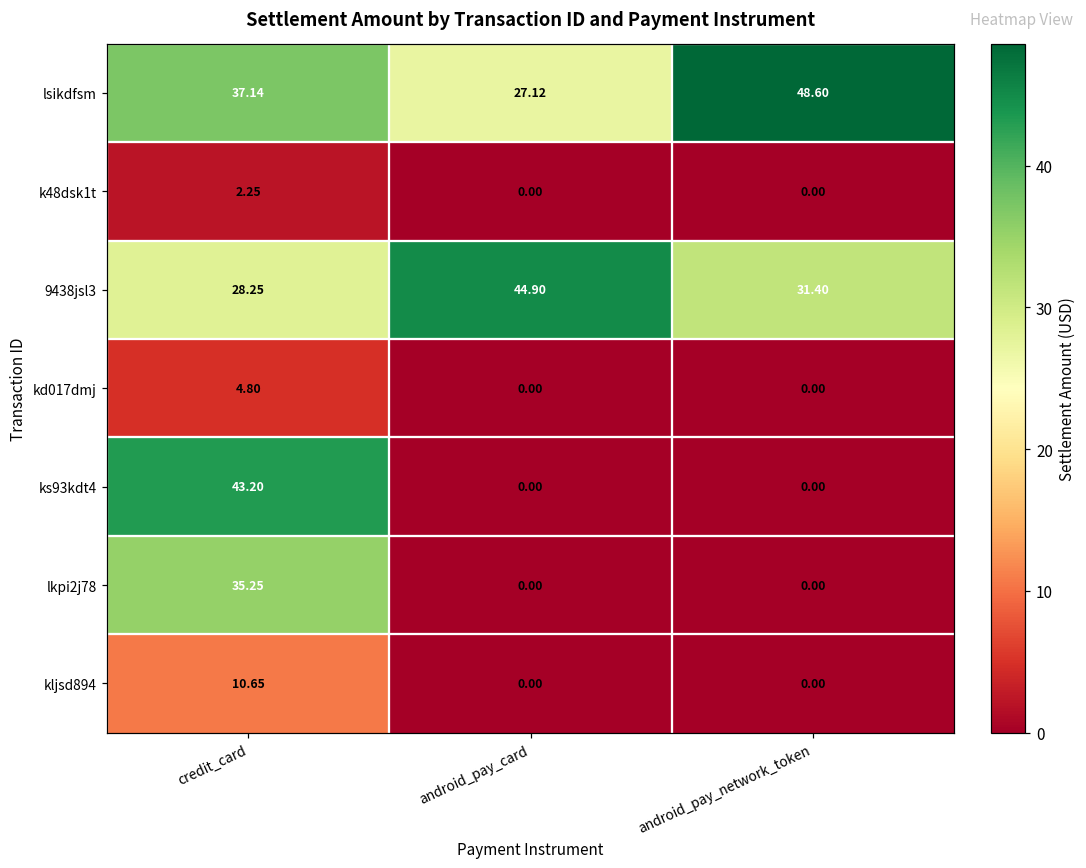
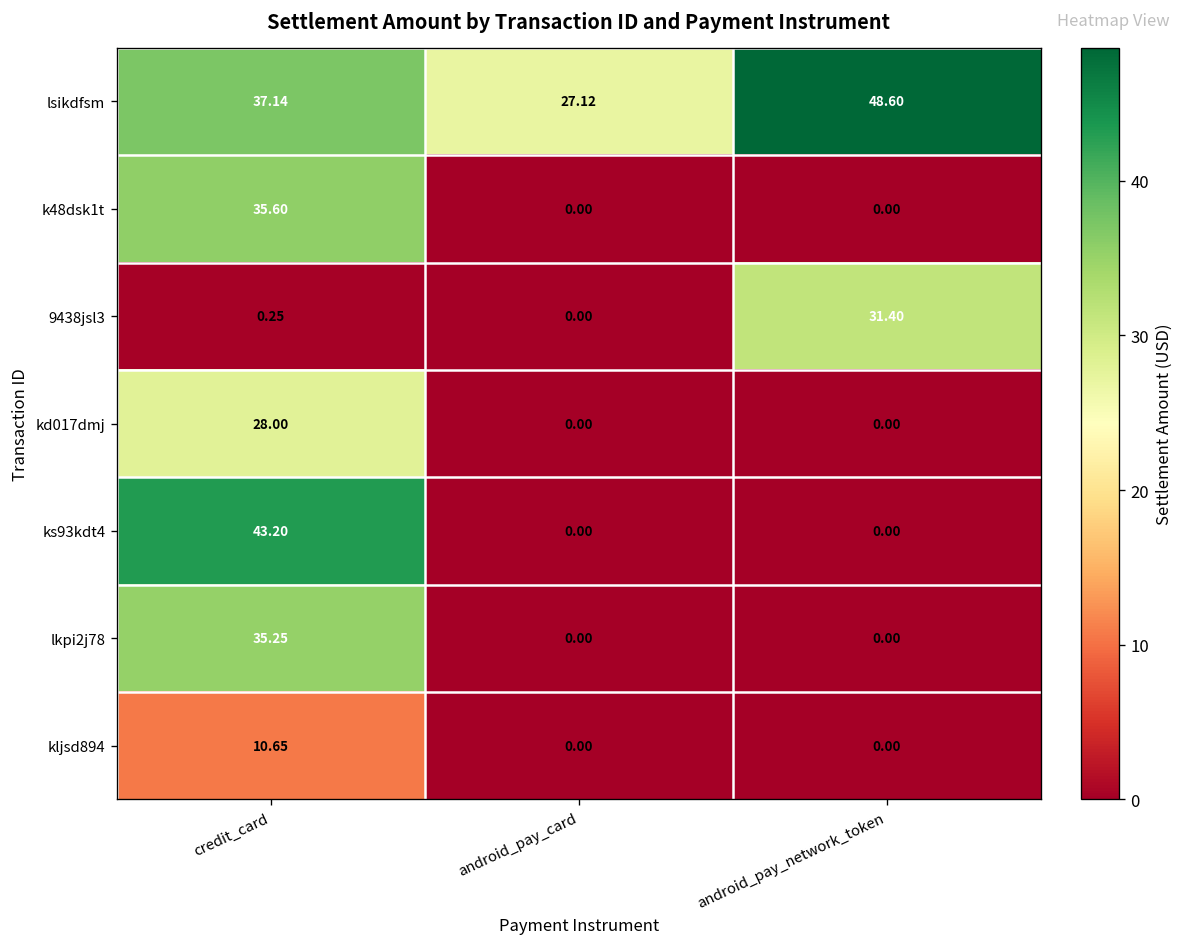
k48dsk1t, credit_card: 2.25 -> 35.60
9438jsl3, credit_card: 28.25 -> 0.25
9438jsl3, android_pay_card: 44.90 -> 0.00
kd017dmj, credit_card: 4.80 -> 28.00
